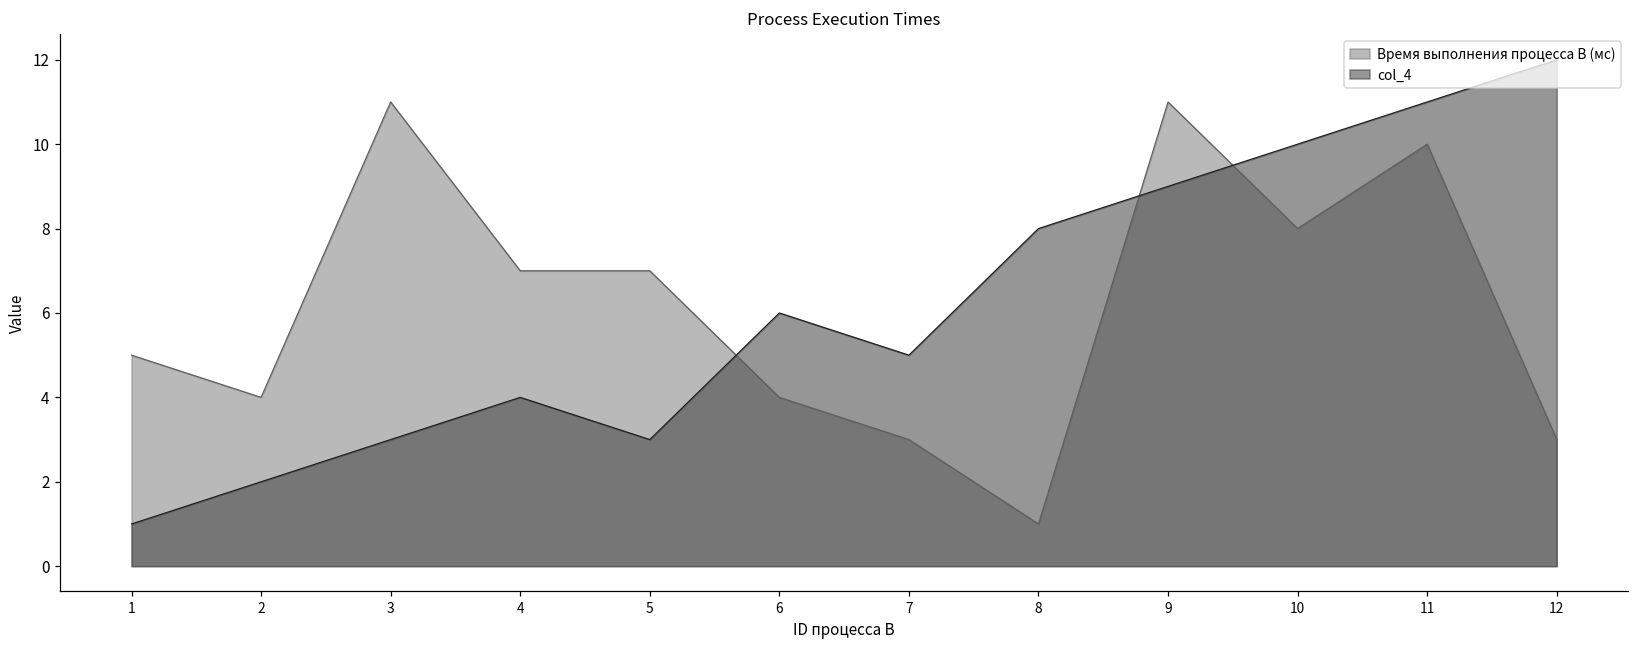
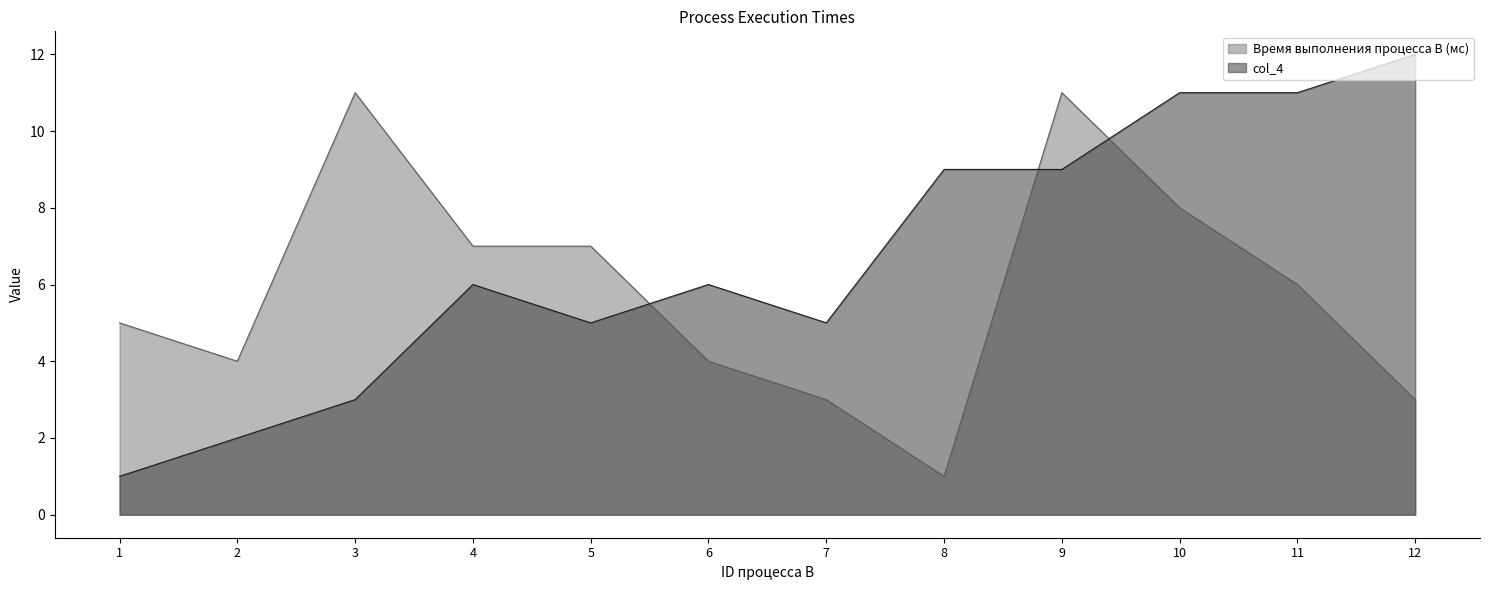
col_4, 4: 4 -> 6
col_4, 5: 3 -> 5
col_4, 8: 8 -> 9
col_4, 10: 10 -> 11
Время выполнения процесса B (мс), 11: 10 -> 6
